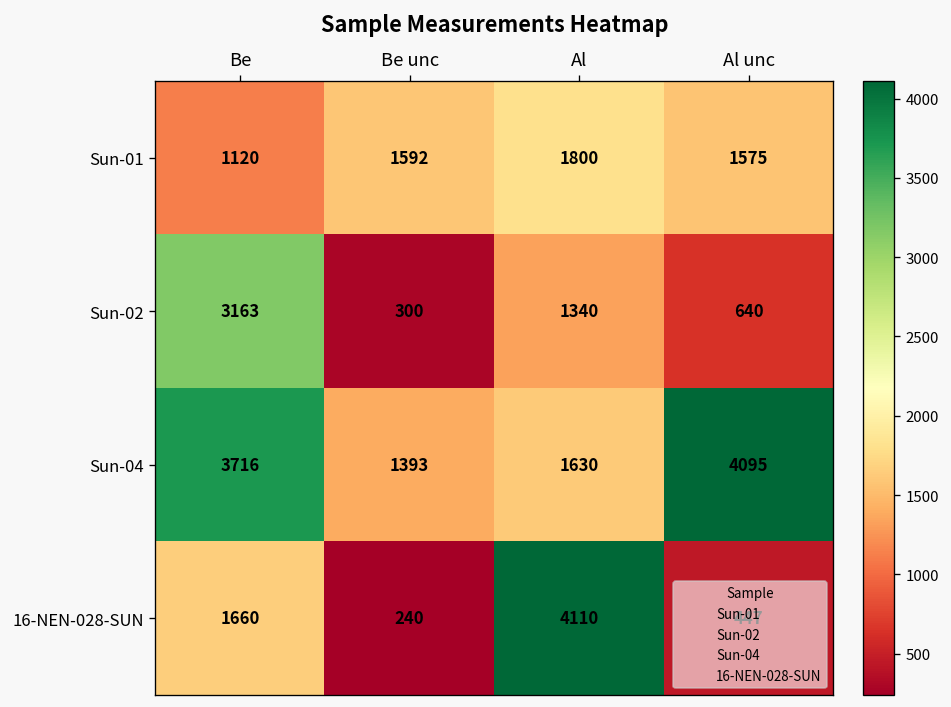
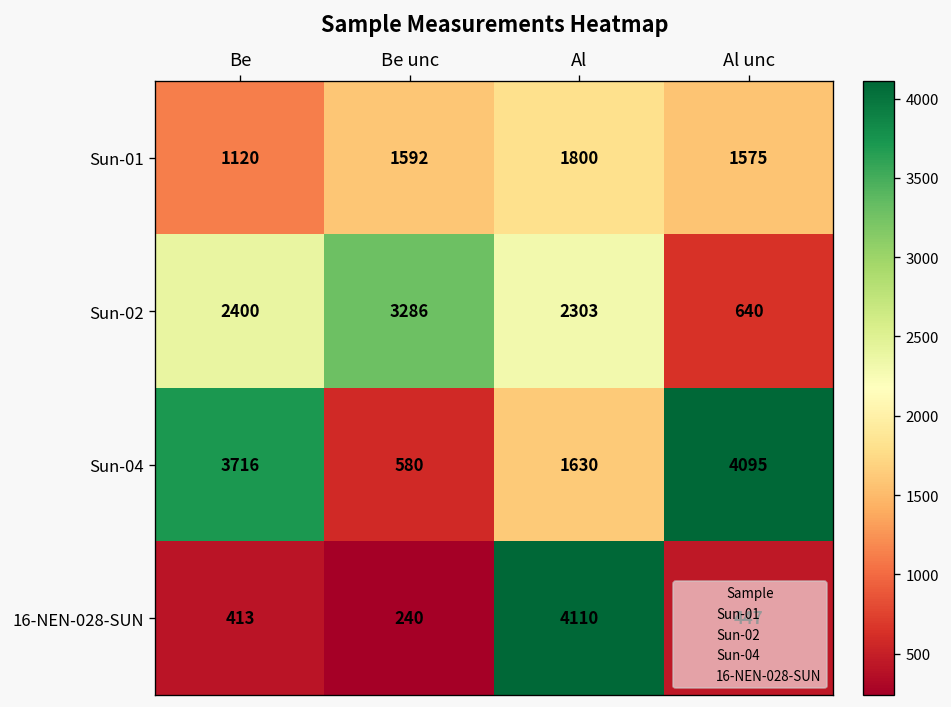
Sun-02, Be: 3163 -> 2400
Sun-02, Be unc: 300 -> 3286
Sun-02, Al: 1340 -> 2303
Sun-04, Be unc: 1393 -> 580
16-NEN-028-SUN, Be: 1660 -> 413
